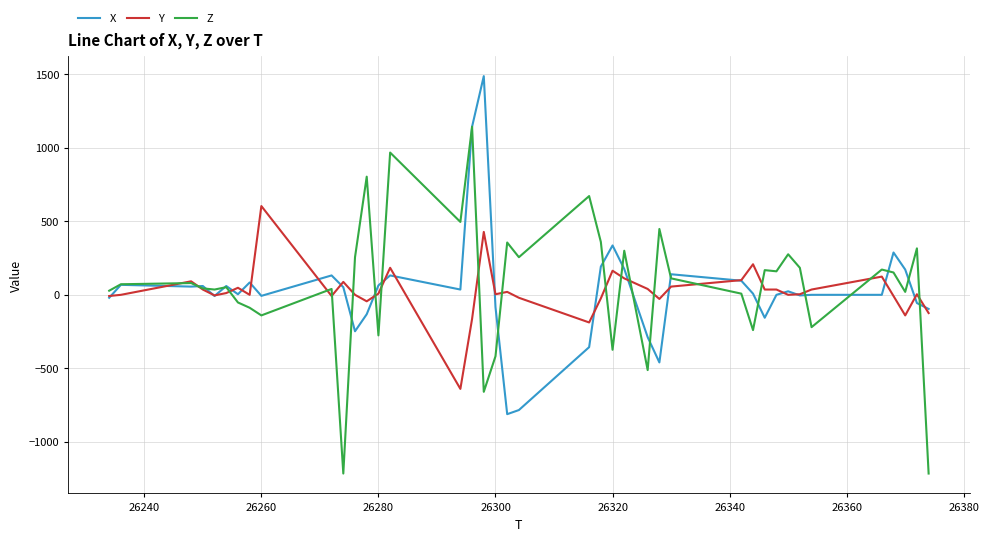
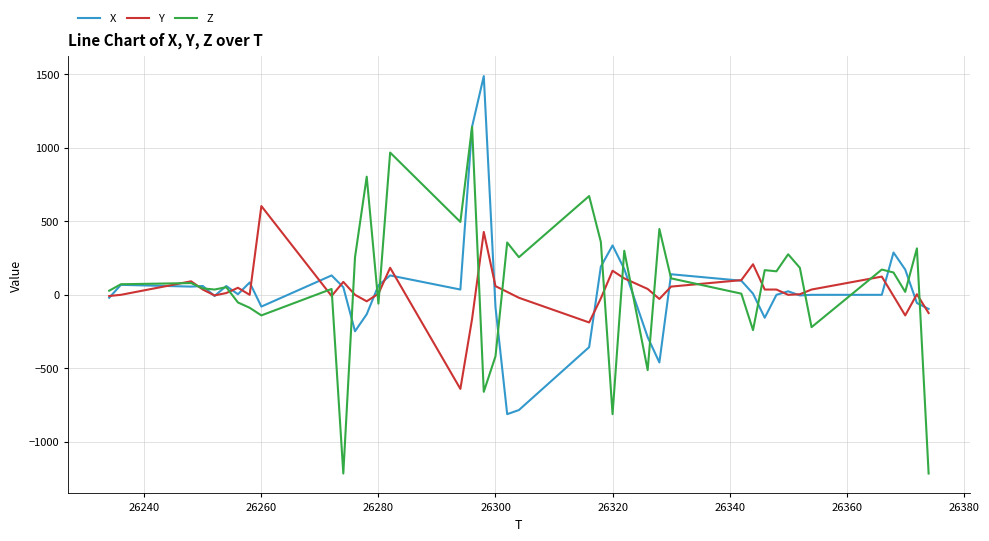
X, 26260: -10 -> -80
Z, 26280: -280 -> -60
Y, 26300: 0 -> 60
Z, 26320: -370 -> -810
